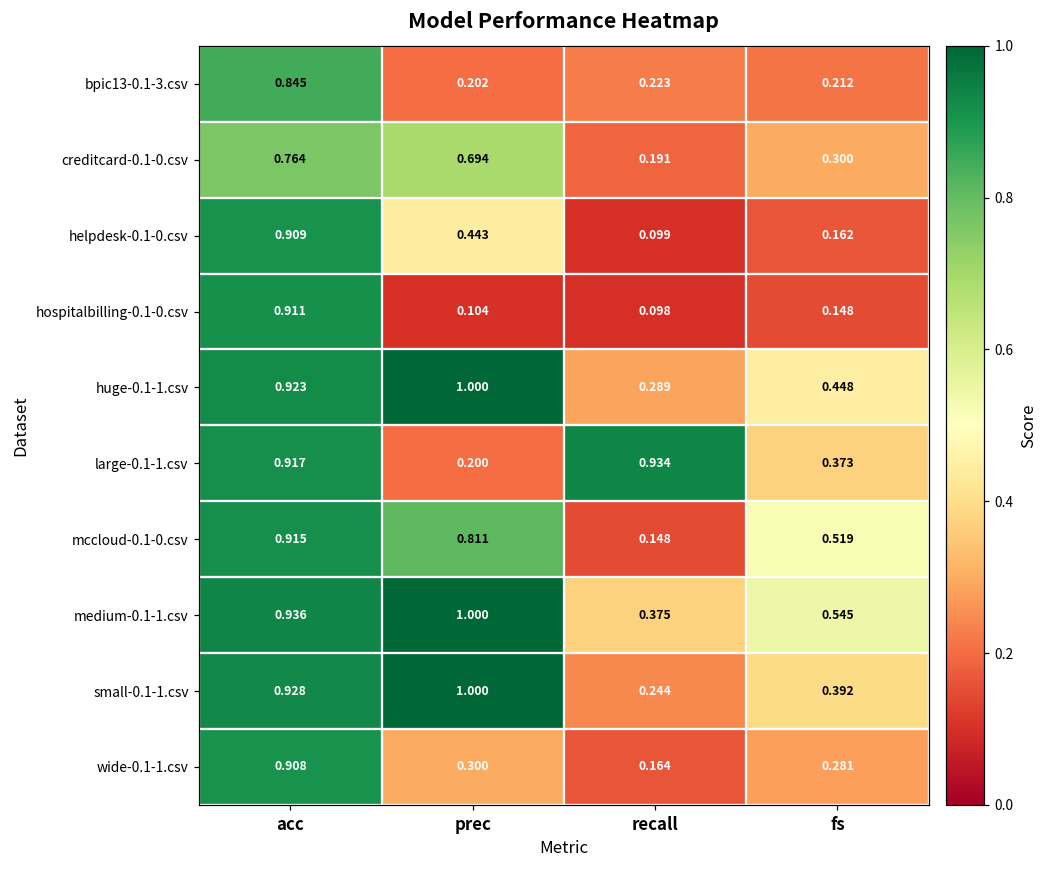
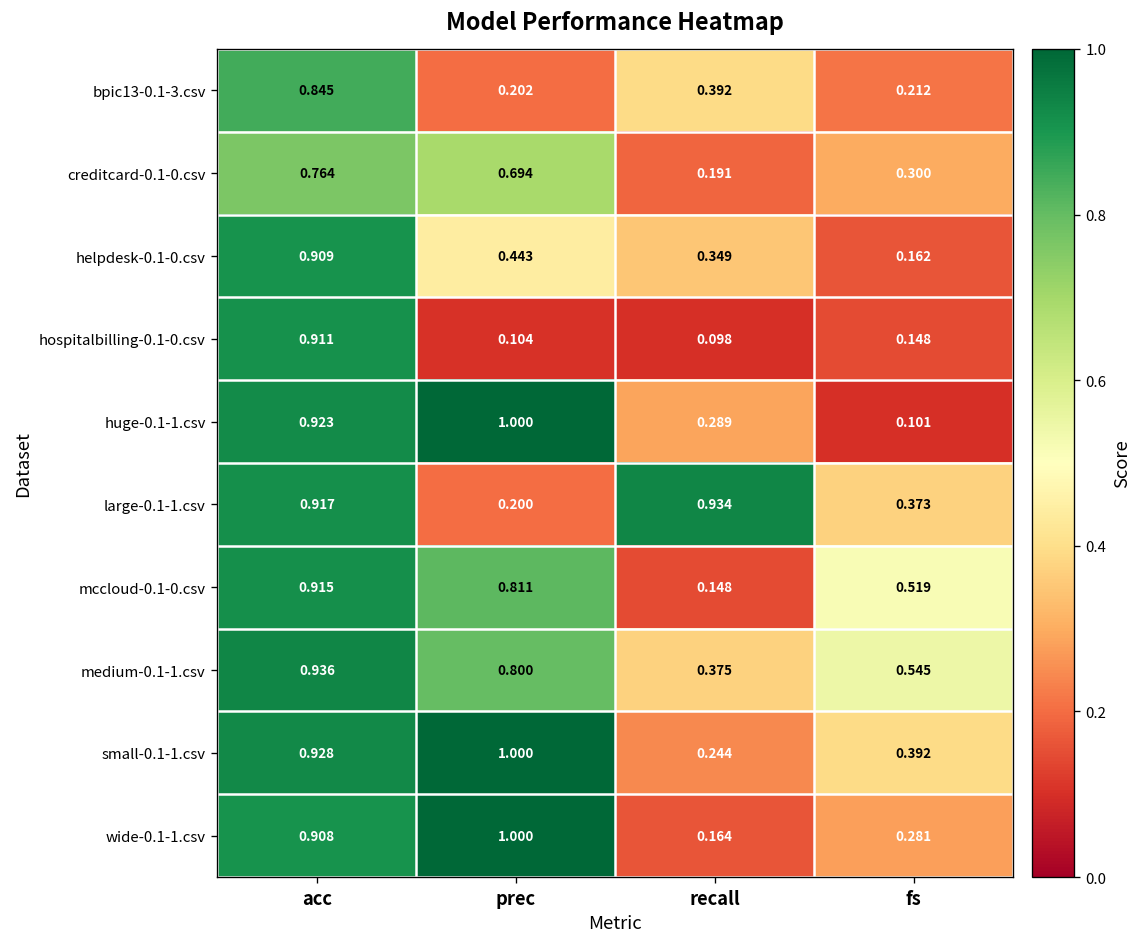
bpic13-0.1-3.csv, recall: 0.223 -> 0.392
helpdesk-0.1-0.csv, recall: 0.099 -> 0.349
huge-0.1-1.csv, fs: 0.448 -> 0.101
medium-0.1-1.csv, prec: 1.000 -> 0.800
wide-0.1-1.csv, prec: 0.300 -> 1.000
